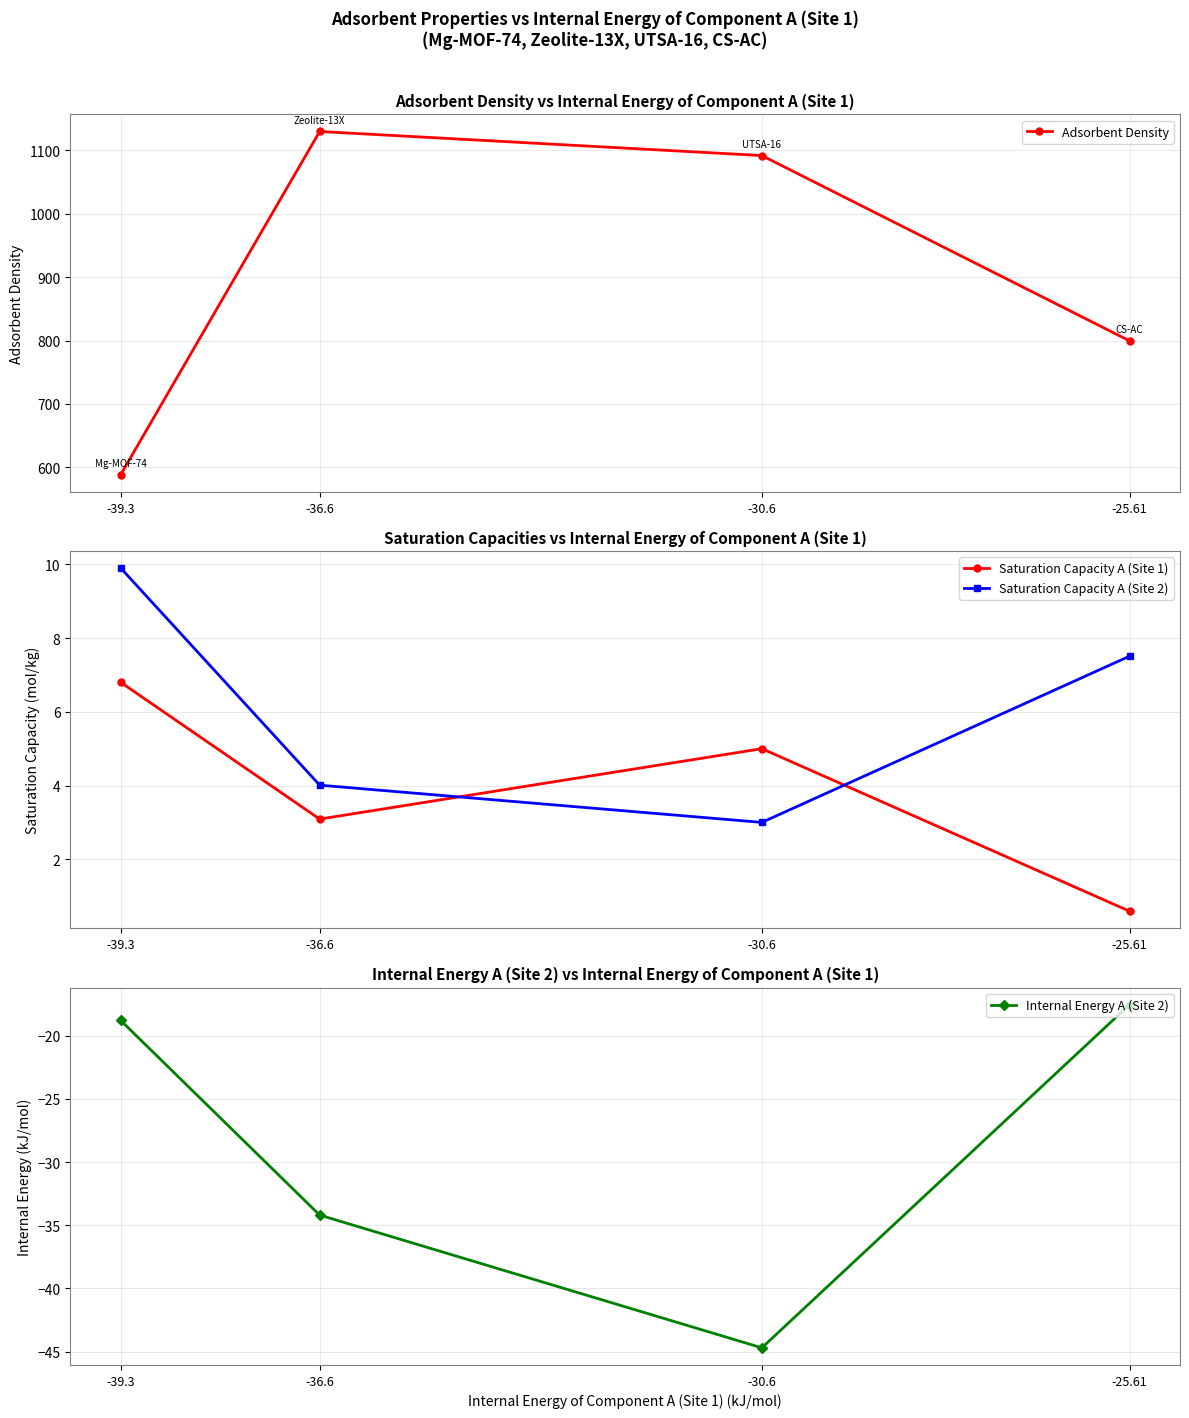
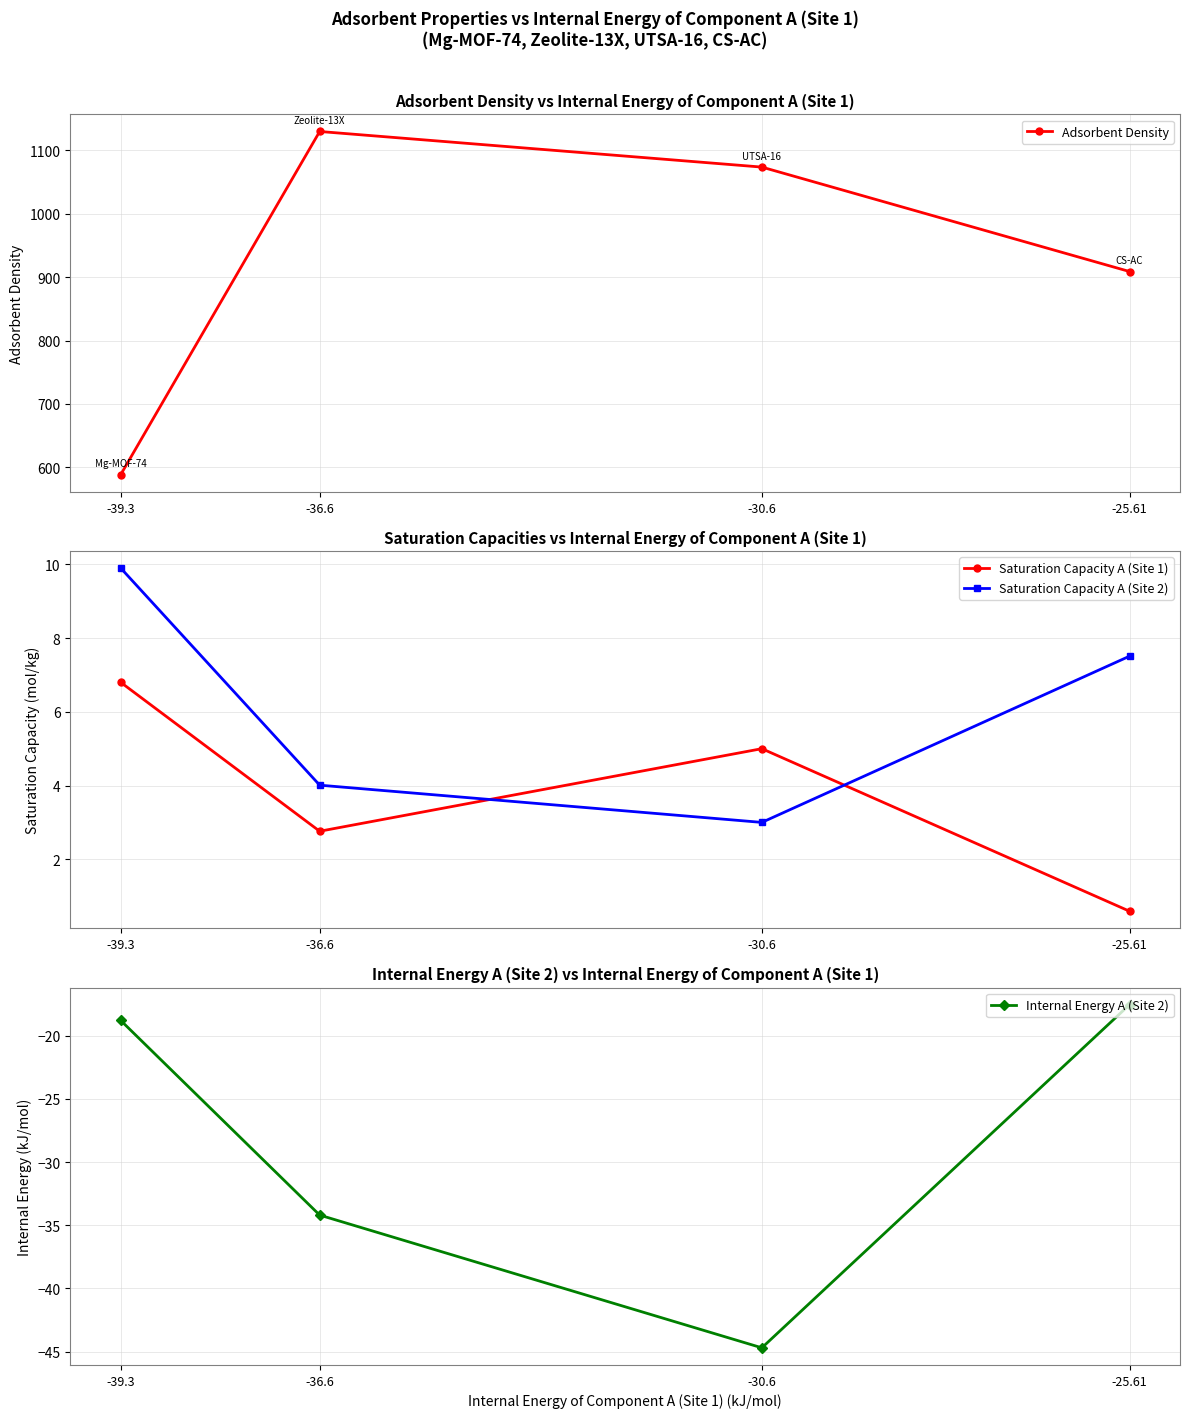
Adsorbent Density vs Internal Energy of Component A (Site 1), -30.6: 1090 -> 1070
Adsorbent Density vs Internal Energy of Component A (Site 1), -25.61: 800 -> 910
Saturation Capacities vs Internal Energy of Component A (Site 1), Saturation Capacity A (Site 1), -36.6: 3.1 -> 2.8
